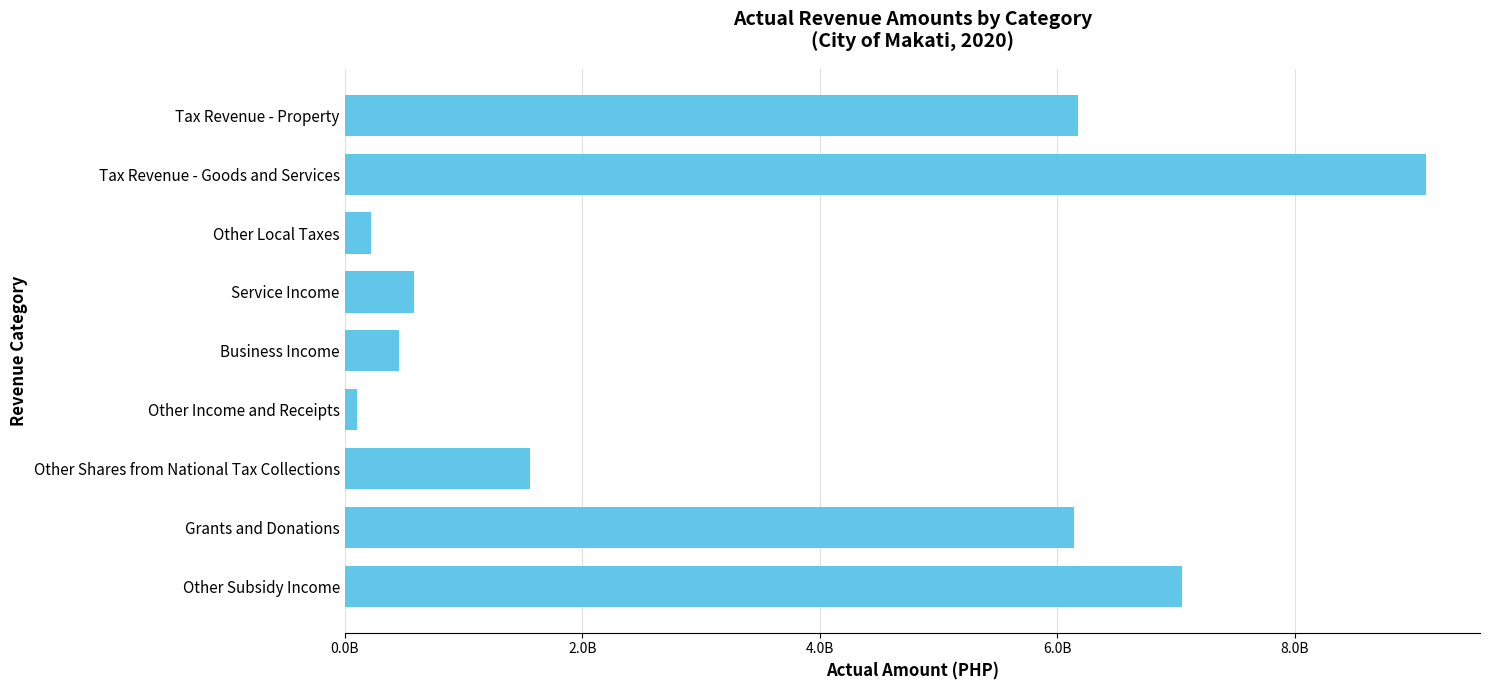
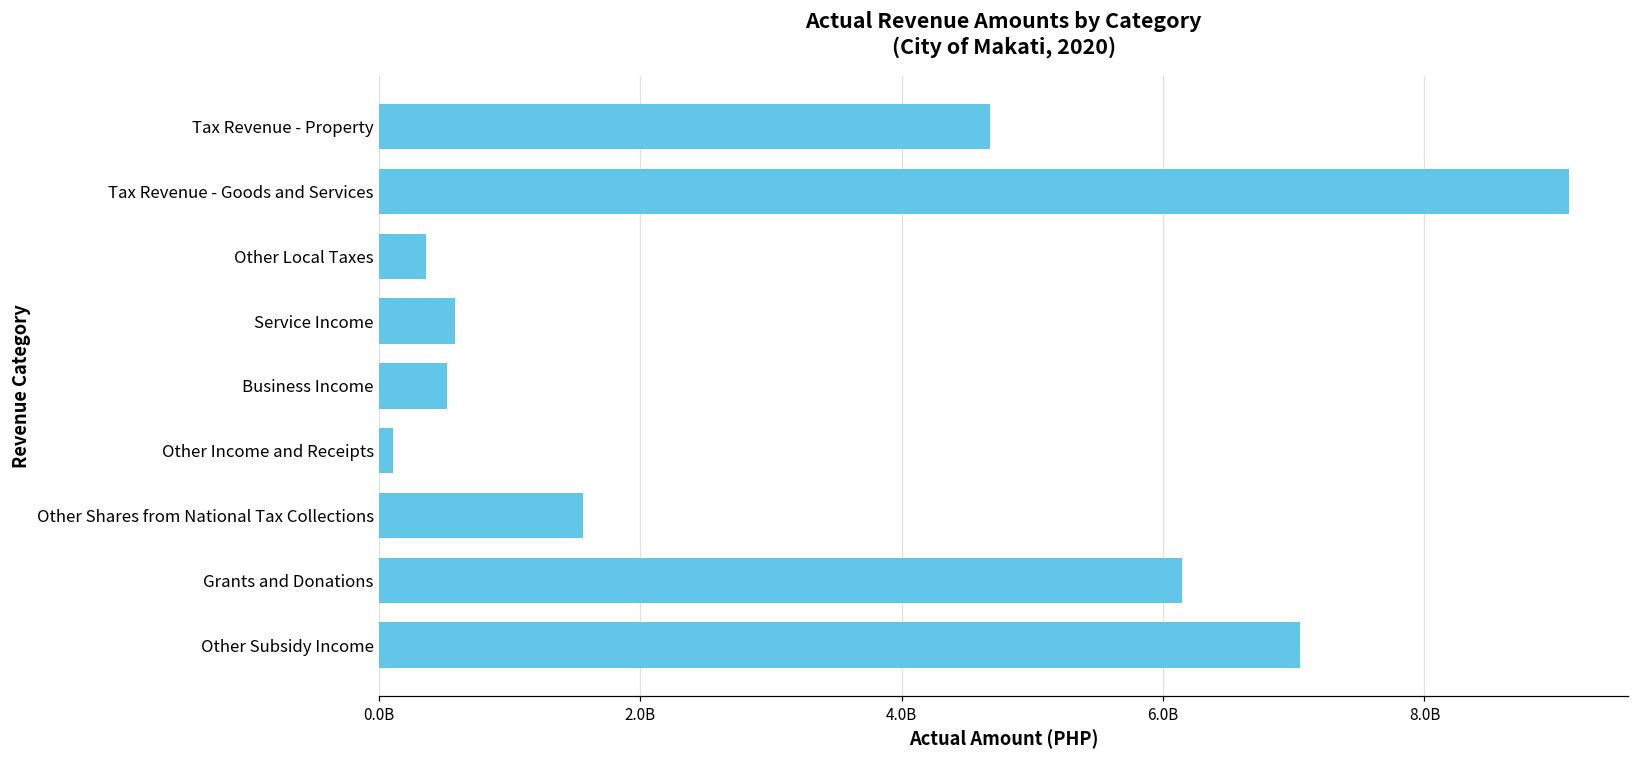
Tax Revenue - Property: 6170000000 -> 4670000000
Other Local Taxes: 220000000 -> 360000000
Business Income: 450000000 -> 520000000
